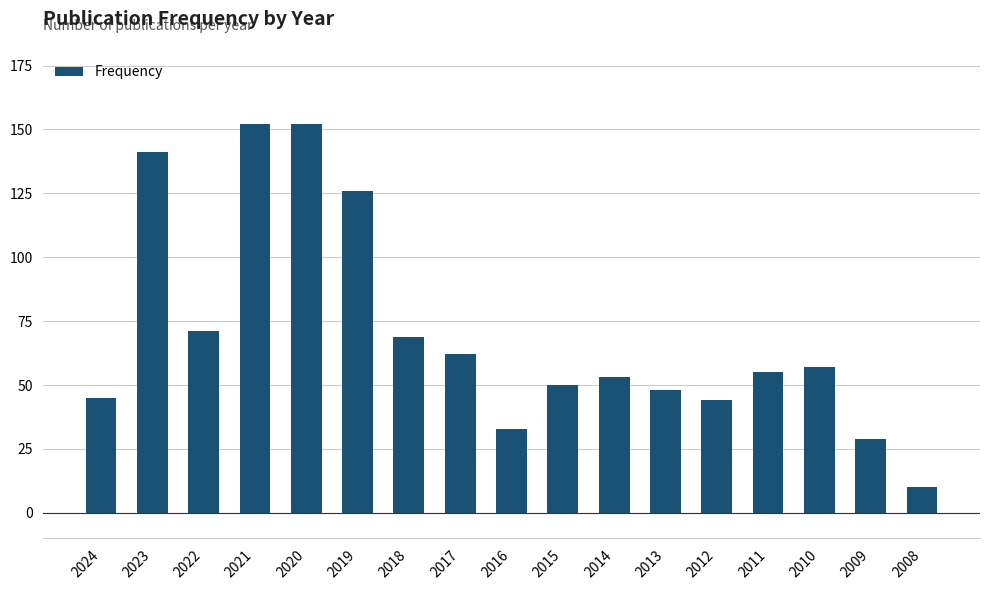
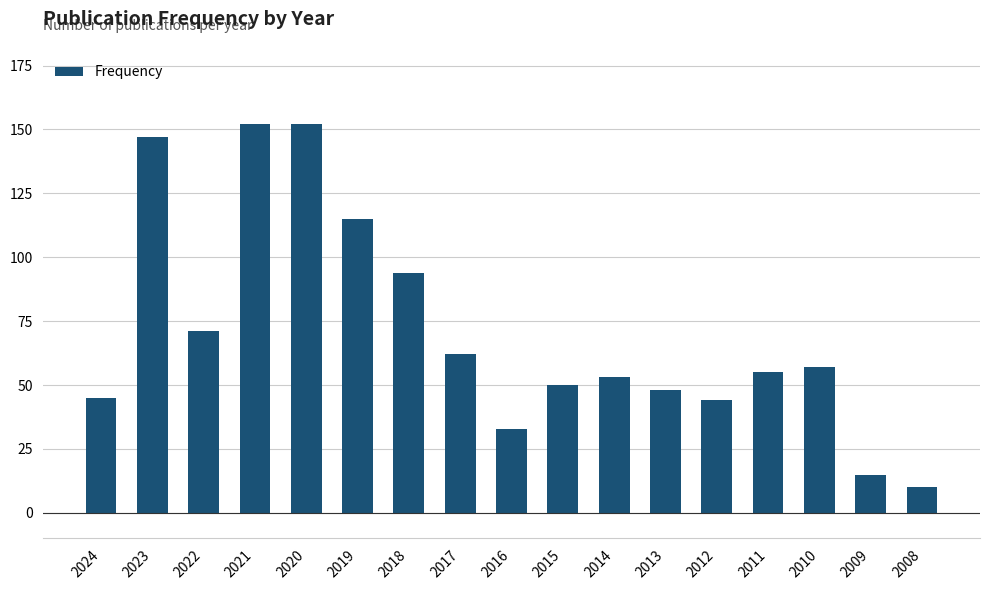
2023: 141 -> 147
2019: 126 -> 115
2018: 69 -> 94
2009: 29 -> 15
